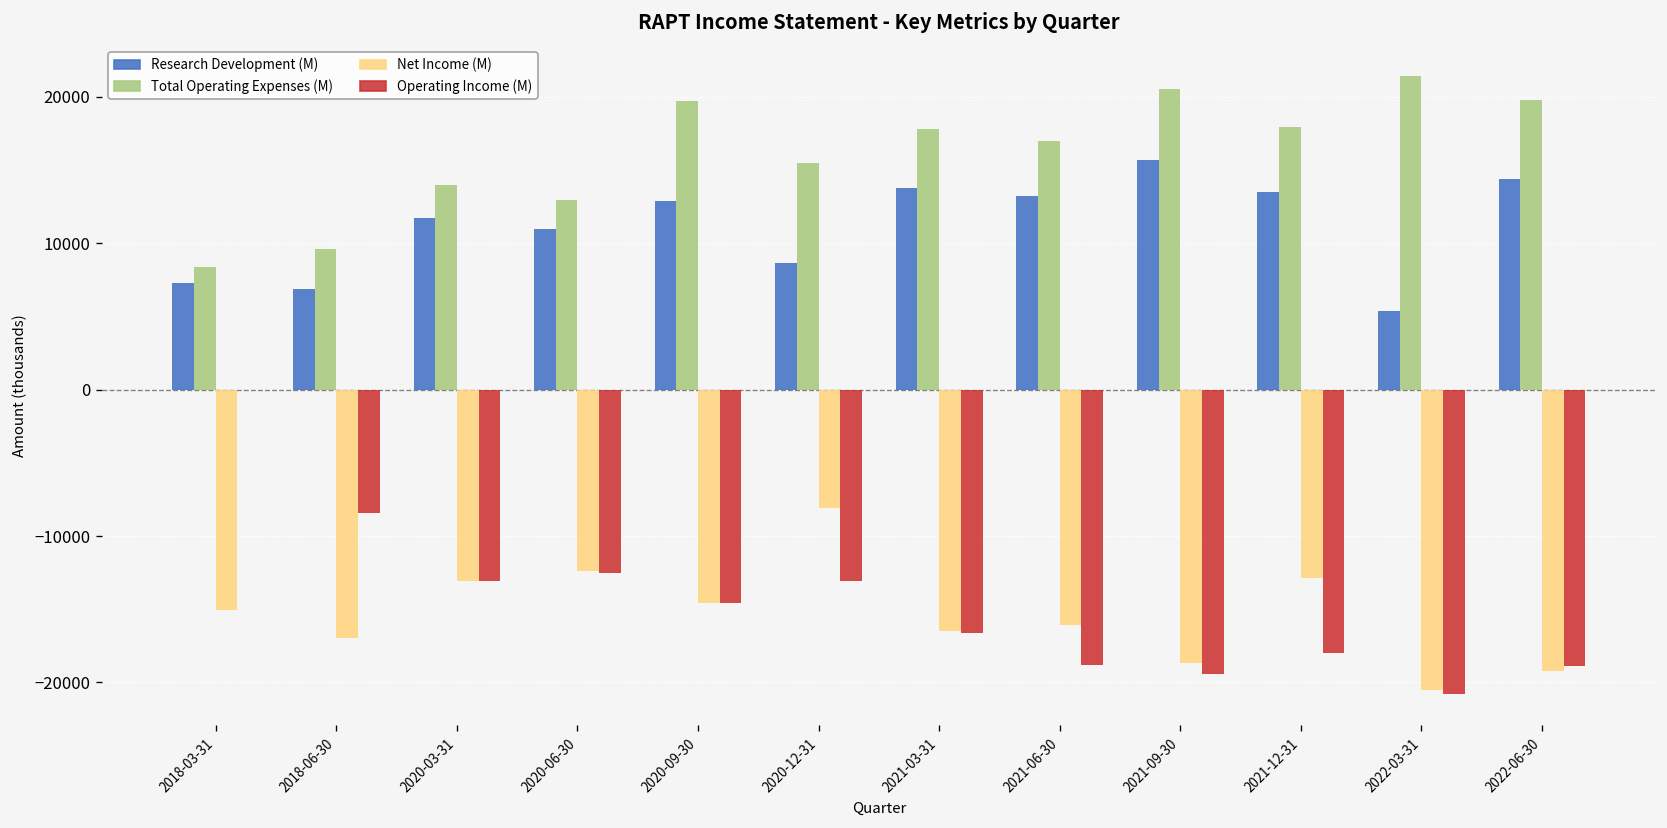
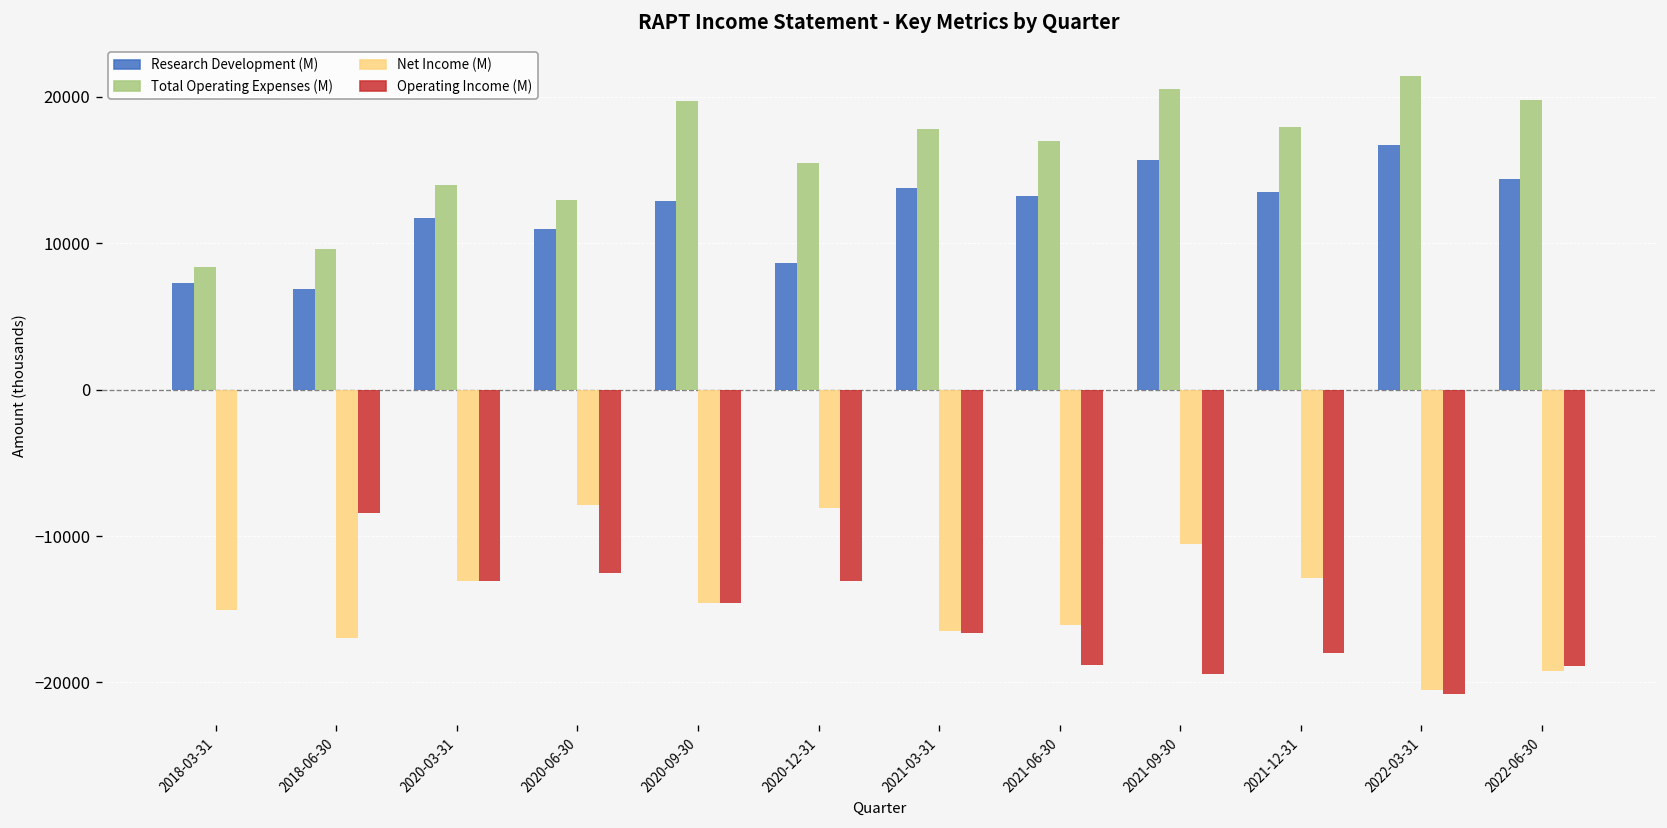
Net Income (M), 2020-06-30: -12400 -> -7900
Net Income (M), 2021-09-30: -18700 -> -10500
Research Development (M), 2022-03-31: 5400 -> 16700
